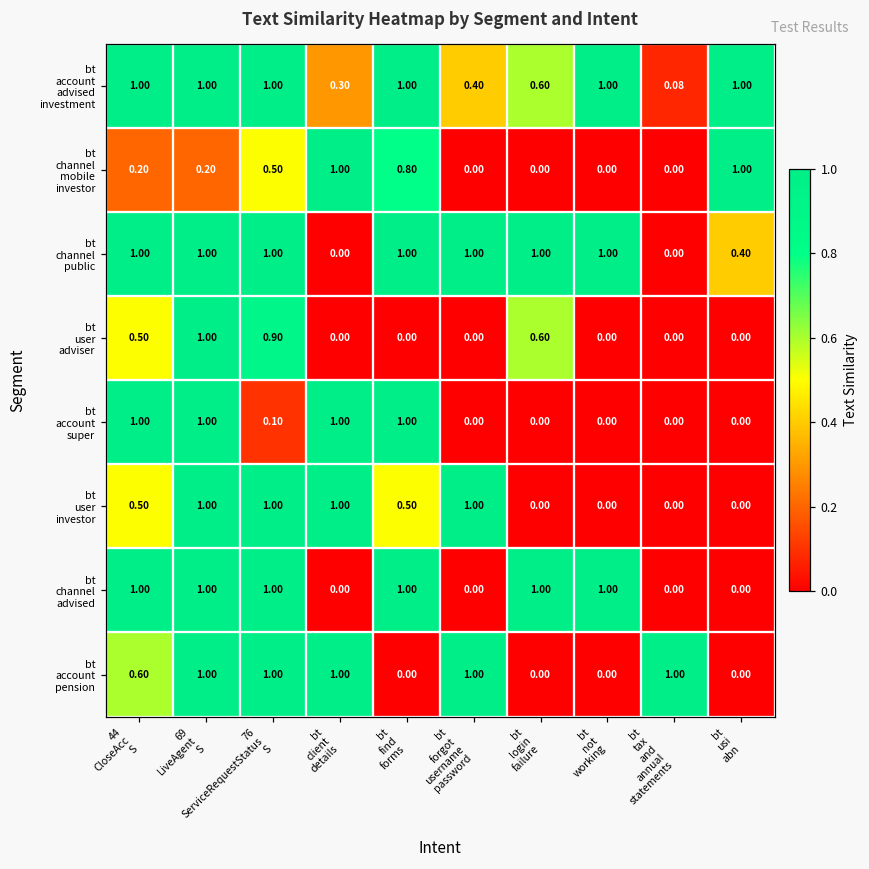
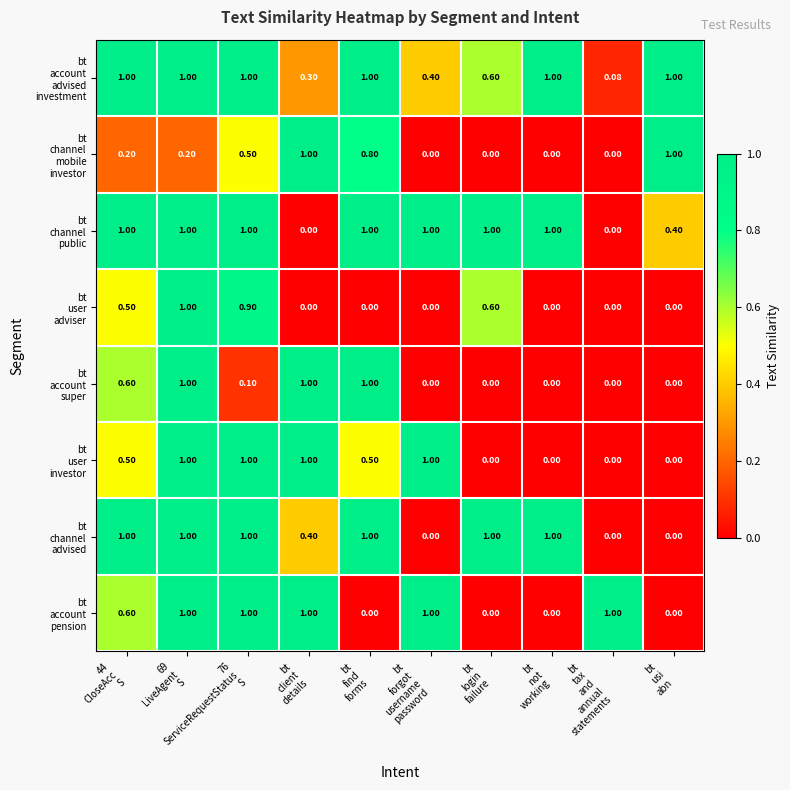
bt account super, 44 CloseAcc S: 1.00 -> 0.60
bt channel advised, bt client details: 0.00 -> 0.40
